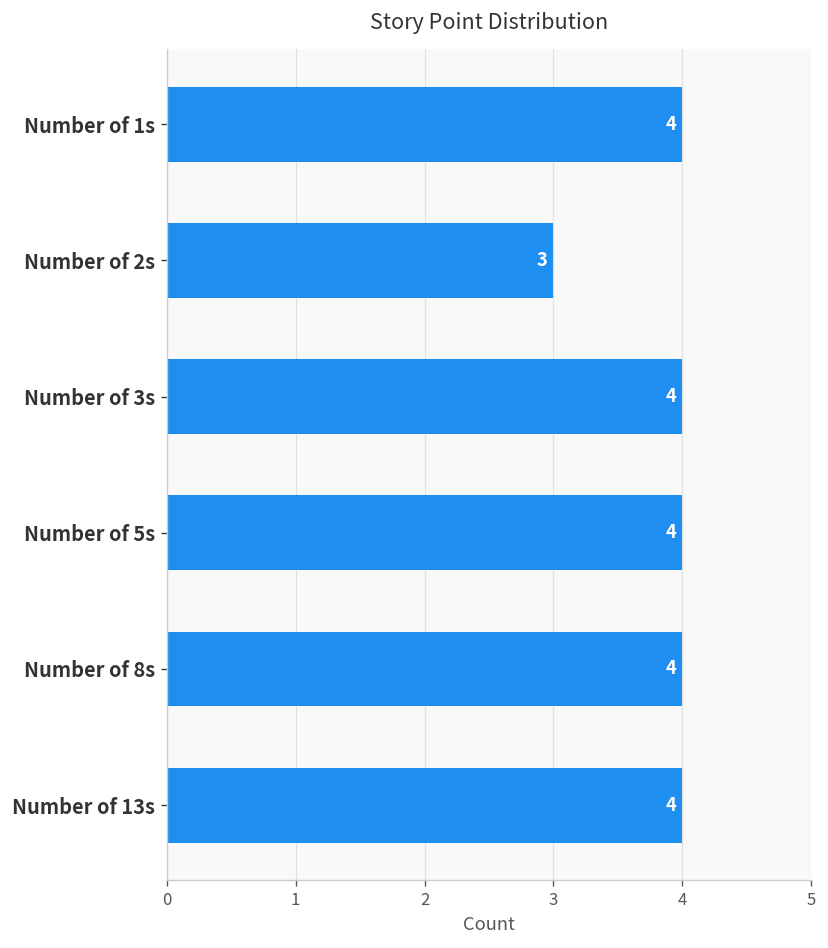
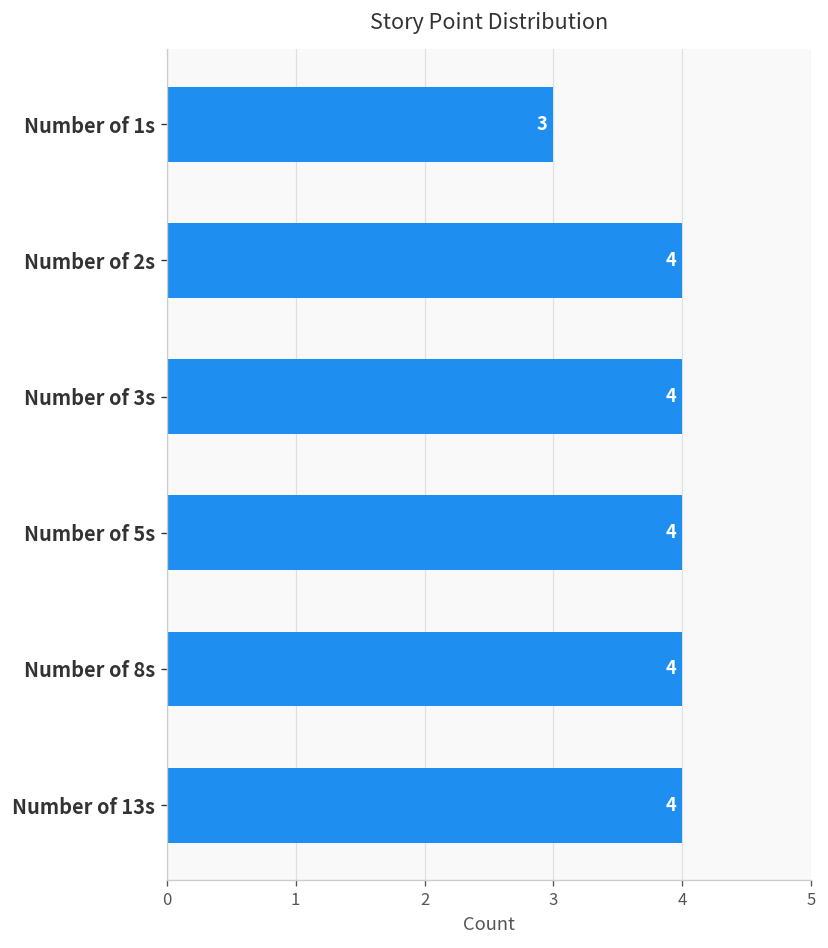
Number of 1s: 4 -> 3
Number of 2s: 3 -> 4
